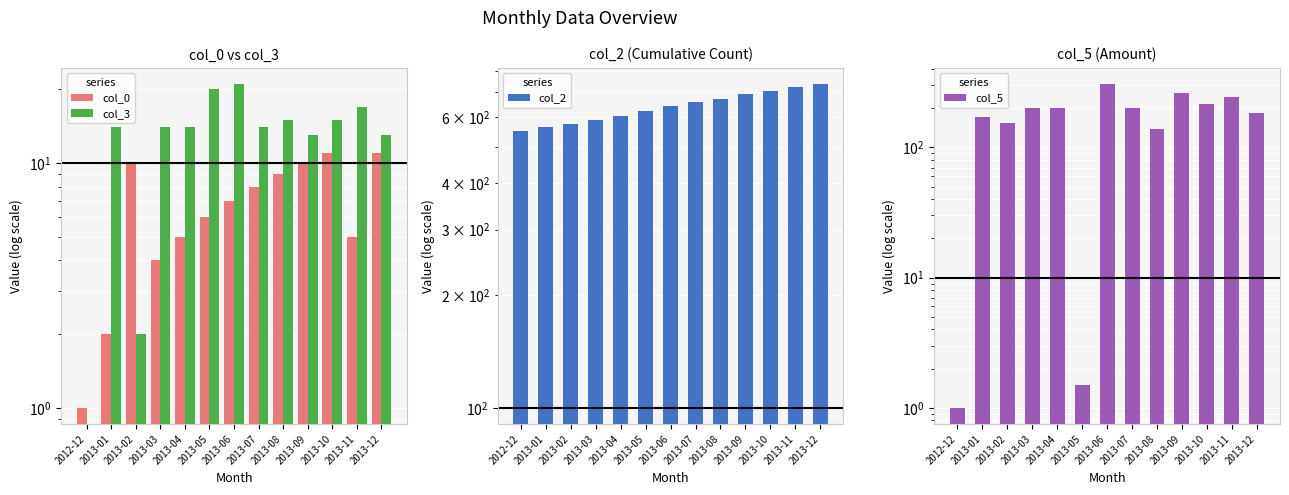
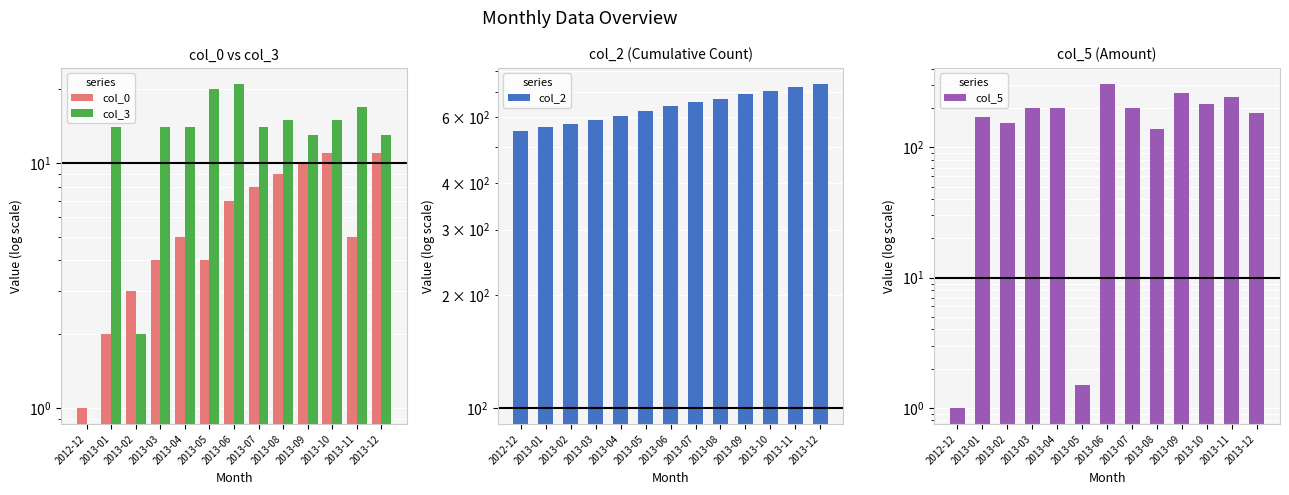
col_0 vs col_3, col_0, 2013-02: 10 -> 3
col_0 vs col_3, col_0, 2013-05: 6 -> 4
